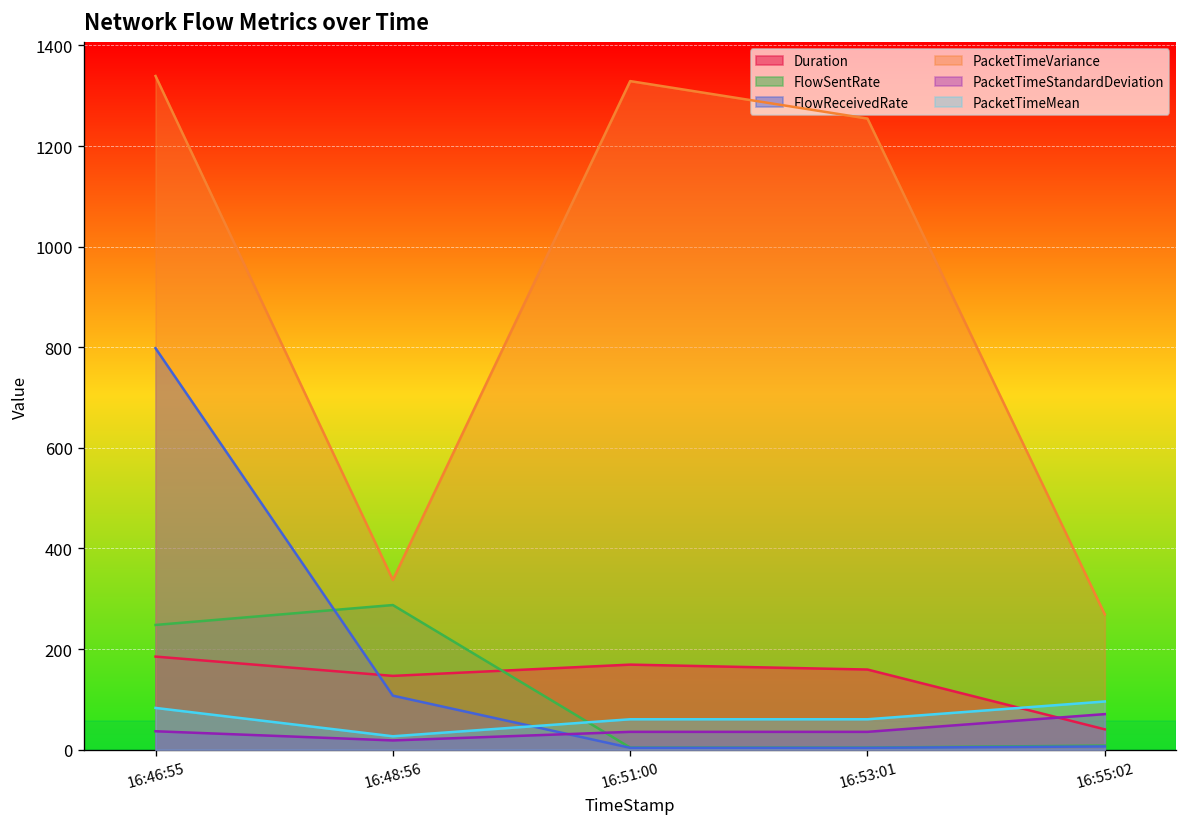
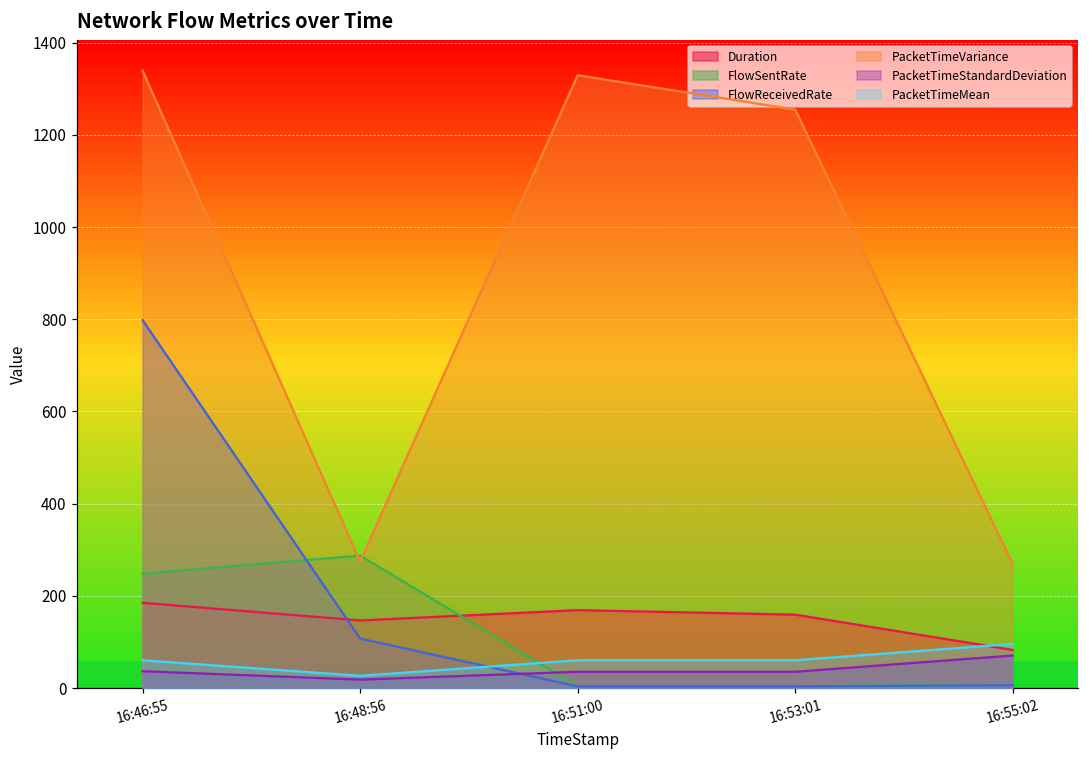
PacketTimeMean, 16:46:55: 80 -> 60
PacketTimeVariance, 16:48:56: 340 -> 270
Duration, 16:55:02: 40 -> 80
